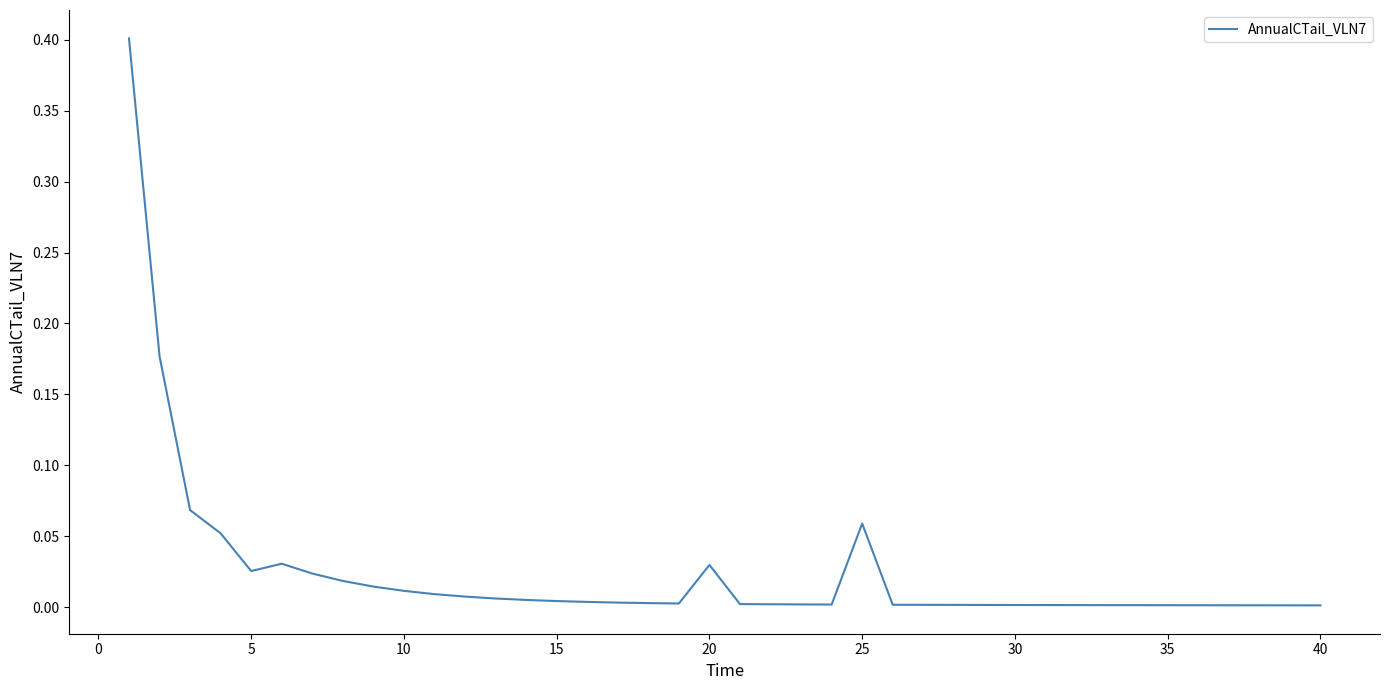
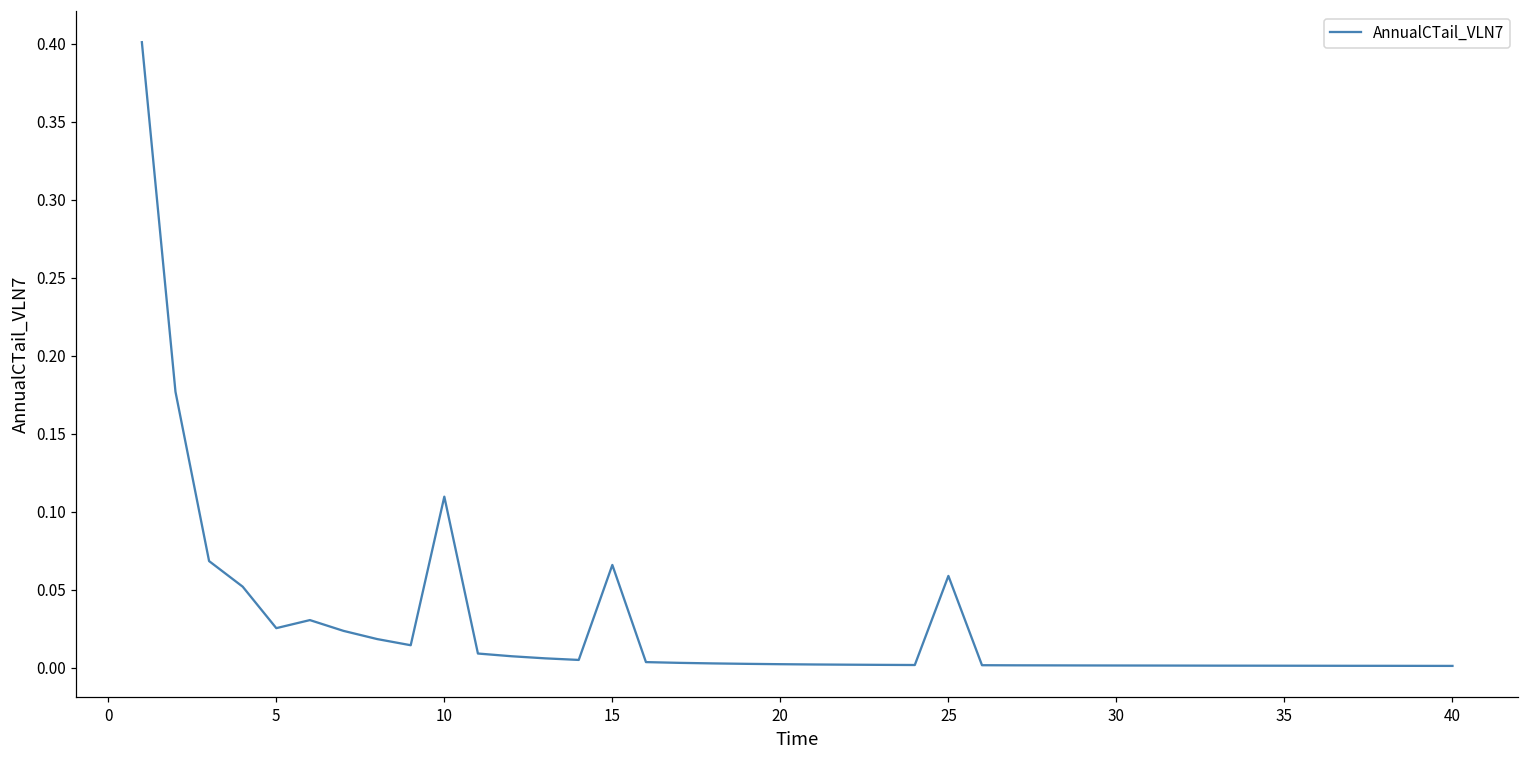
10: 0.012 -> 0.110
15: 0.004 -> 0.066
20: 0.030 -> 0.002
